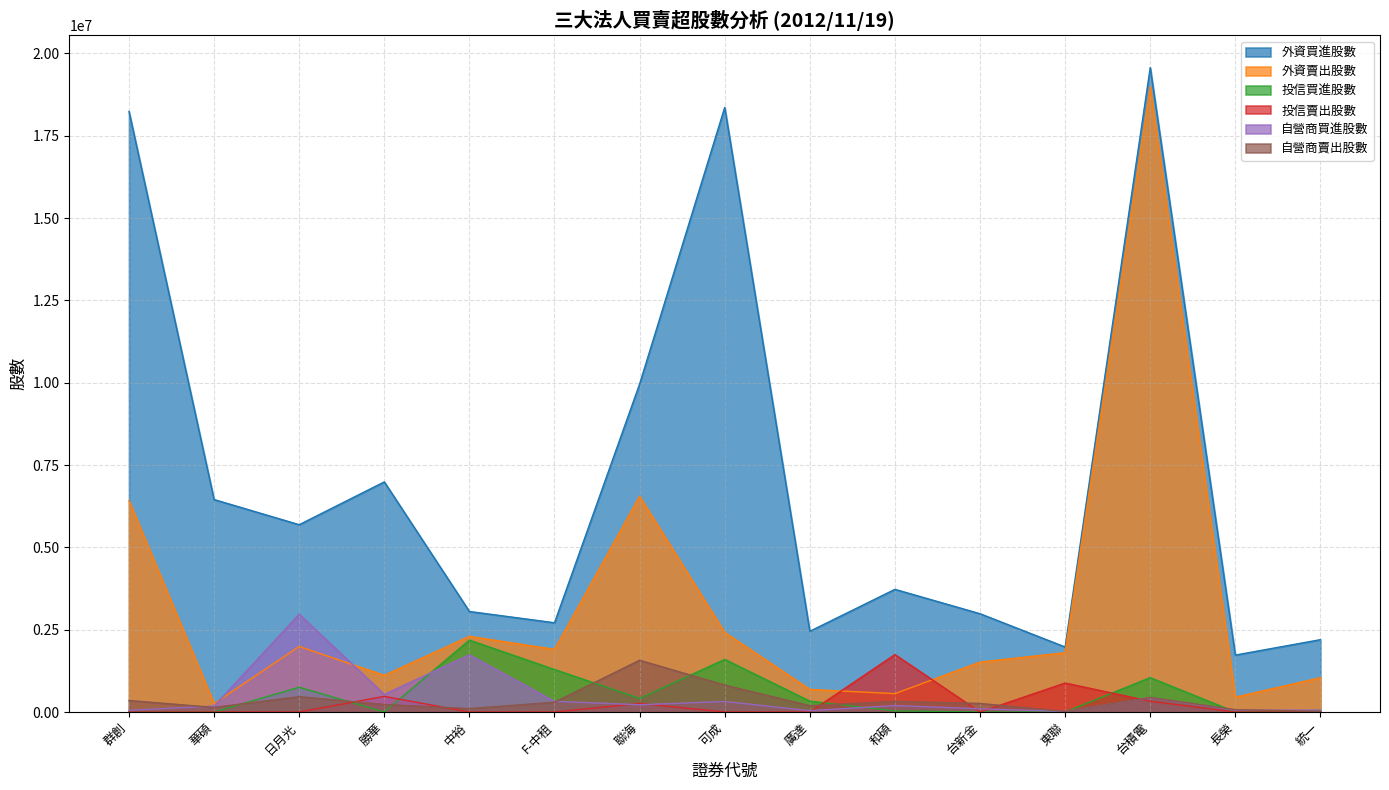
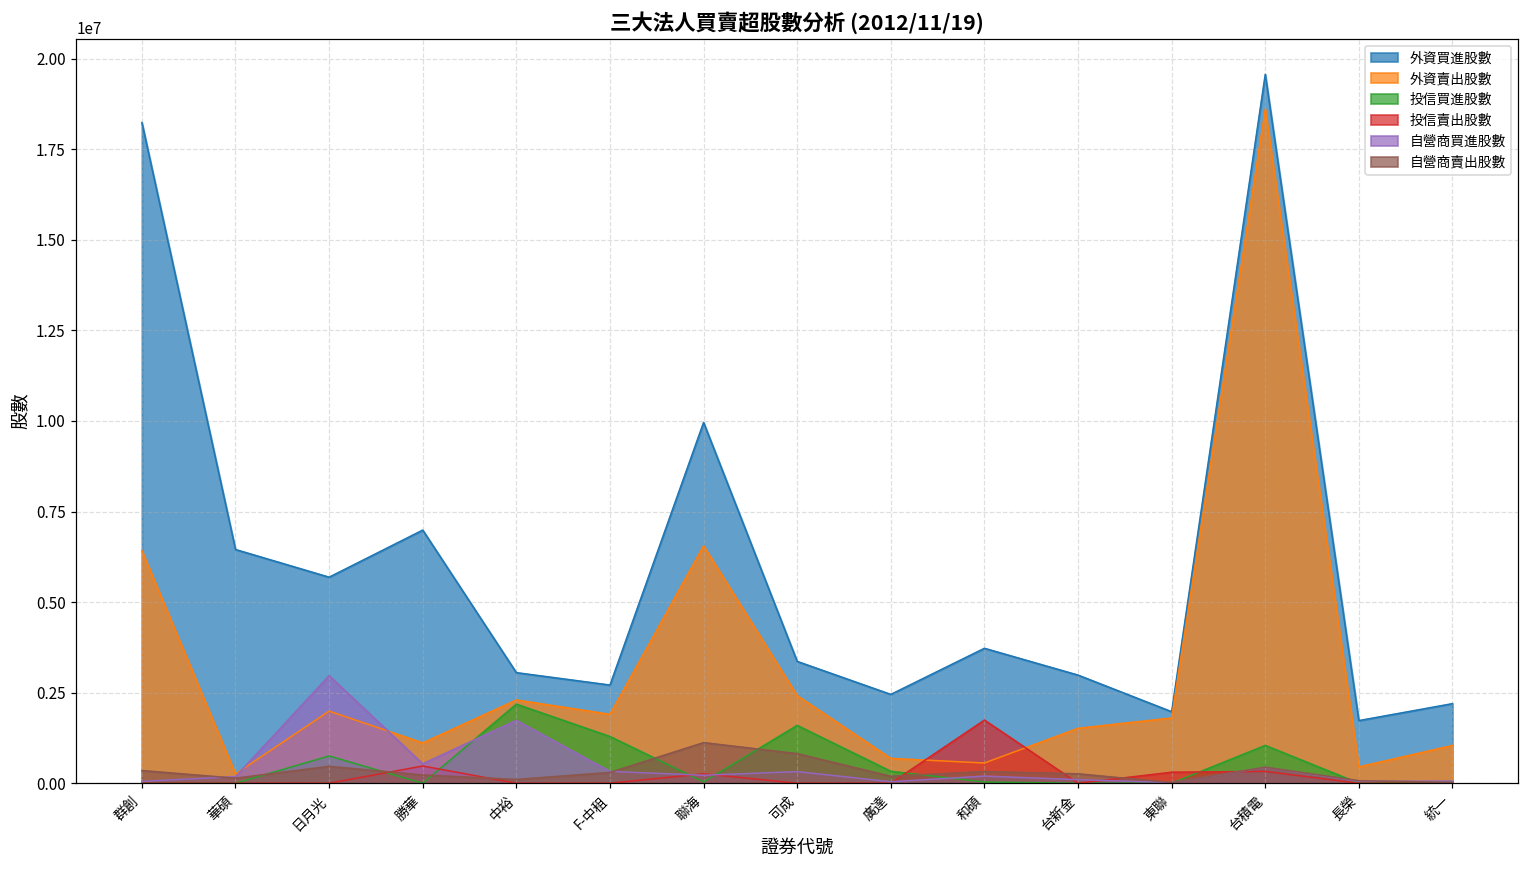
投信買進股數, 聯海: 400000 -> 0
自營商賣出股數, 聯海: 1600000 -> 1100000
外資買進股數, 可成: 18400000 -> 3400000
投信賣出股數, 東聯: 900000 -> 300000
外資賣出股數, 台積電: 19000000 -> 18600000
